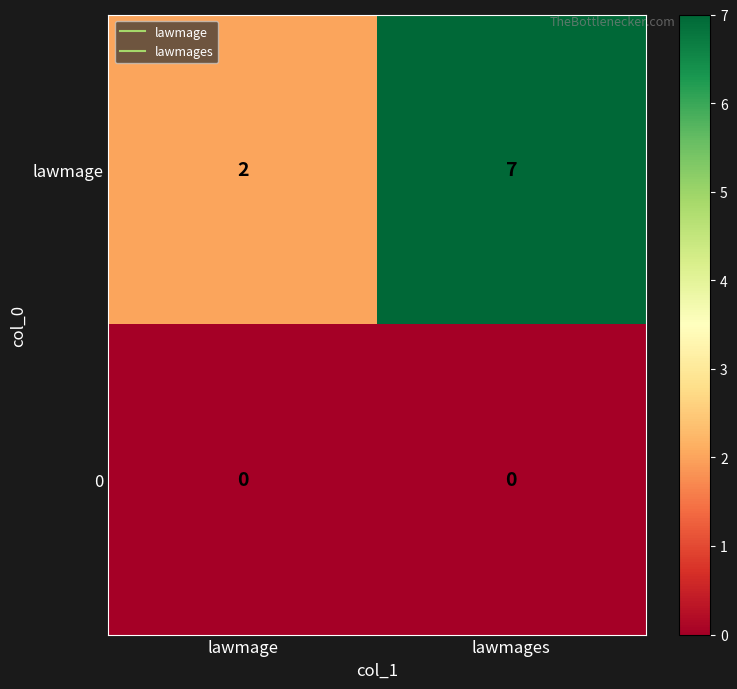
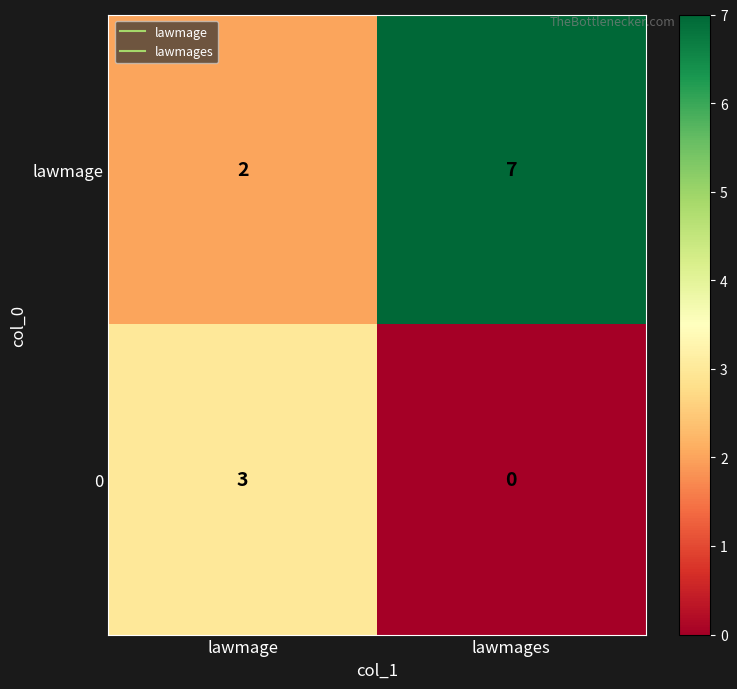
0, lawmage: 0 -> 3
